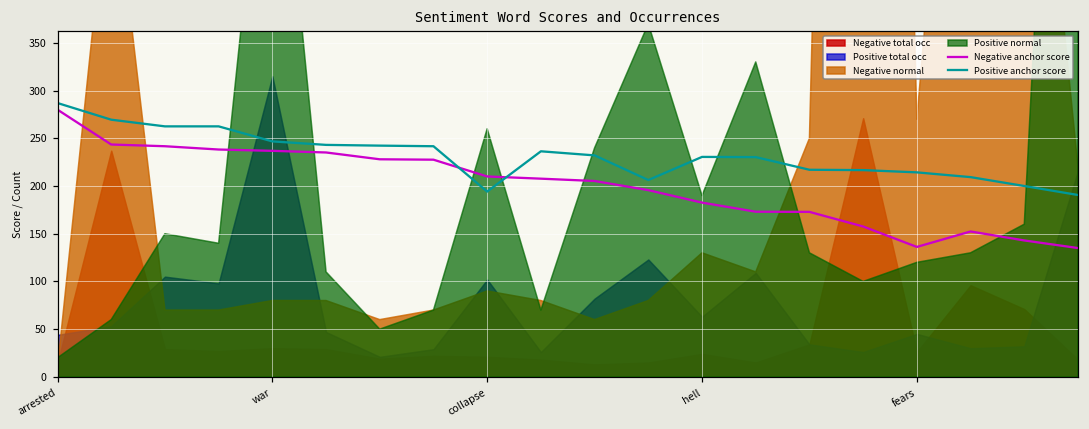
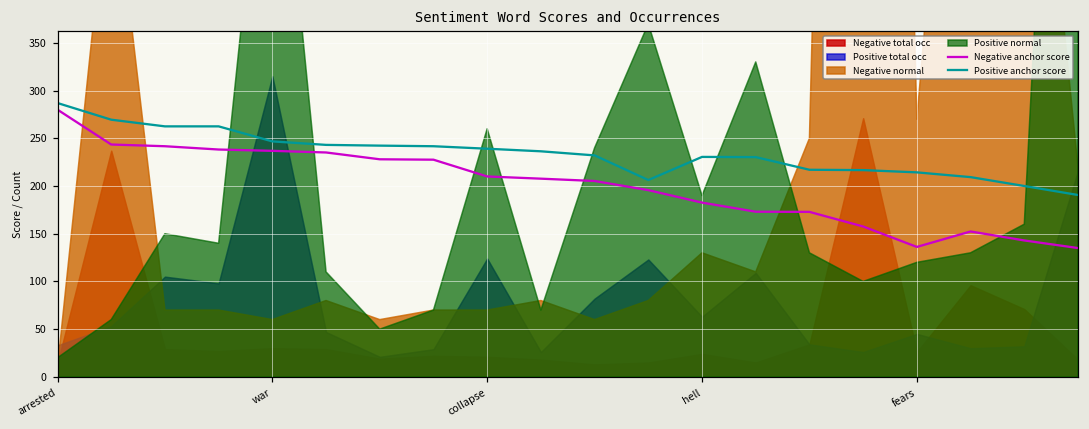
Positive total occ, arrested: 40 -> 30
Negative normal, war: 80 -> 60
Positive anchor score, collapse: 190 -> 240
Positive total occ, collapse: 100 -> 120
Negative normal, collapse: 90 -> 70
